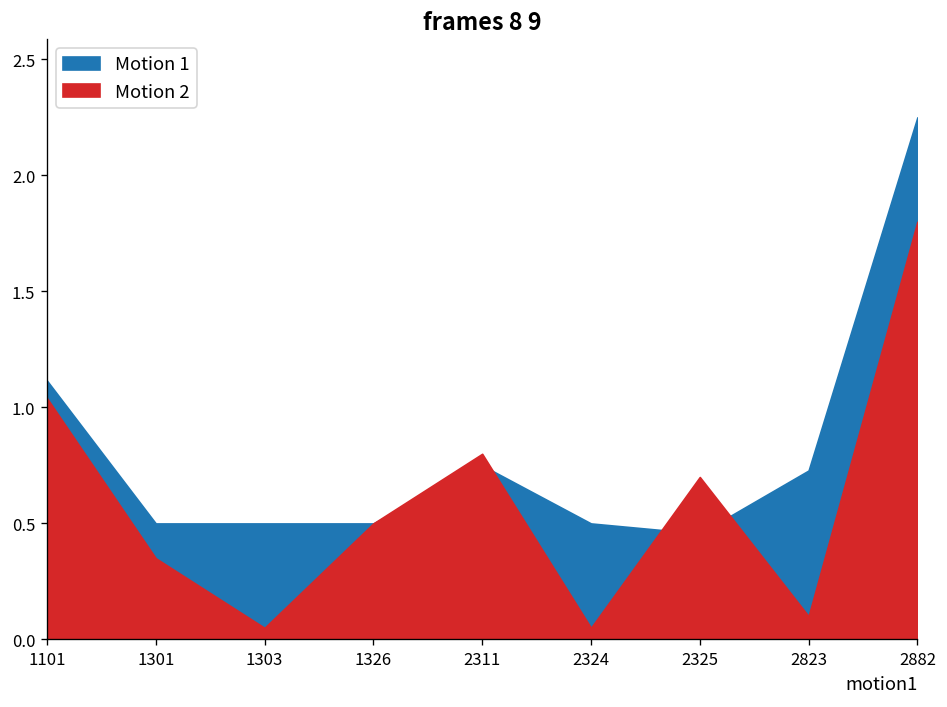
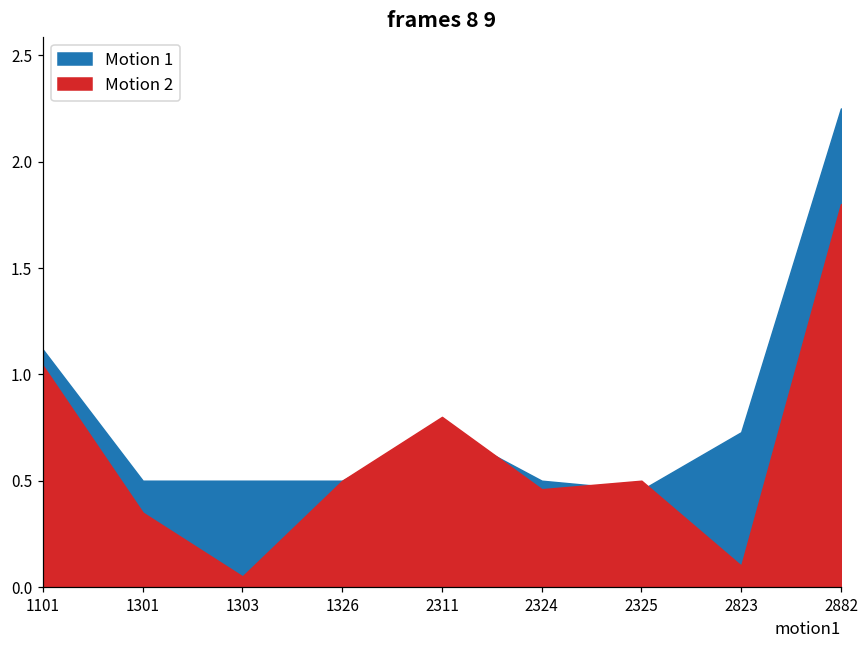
Motion 2, 2324: 0.05 -> 0.46
Motion 2, 2325: 0.7 -> 0.5
